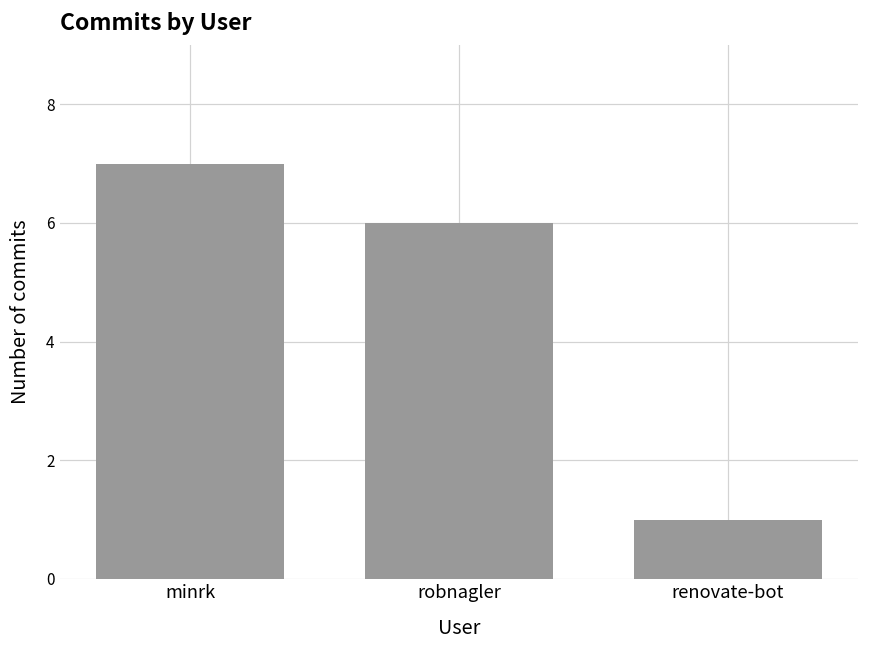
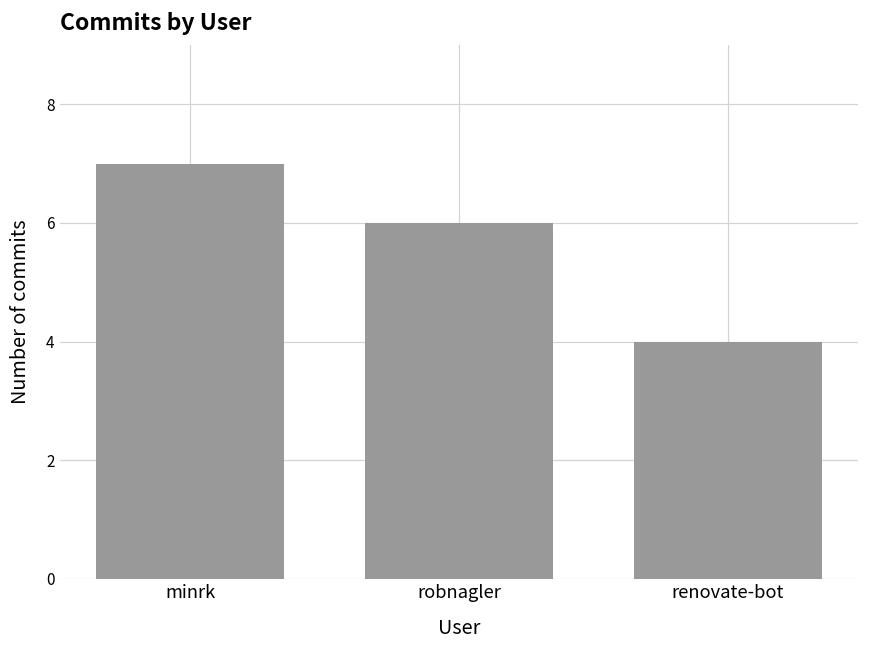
renovate-bot: 1 -> 4
